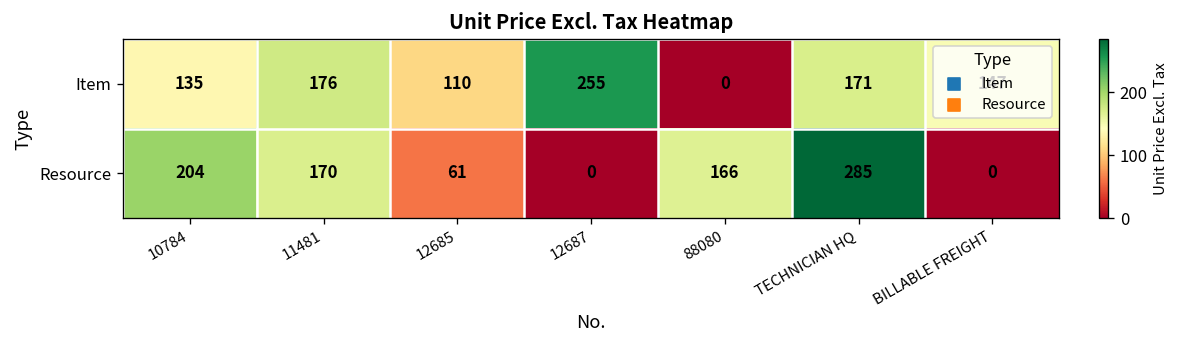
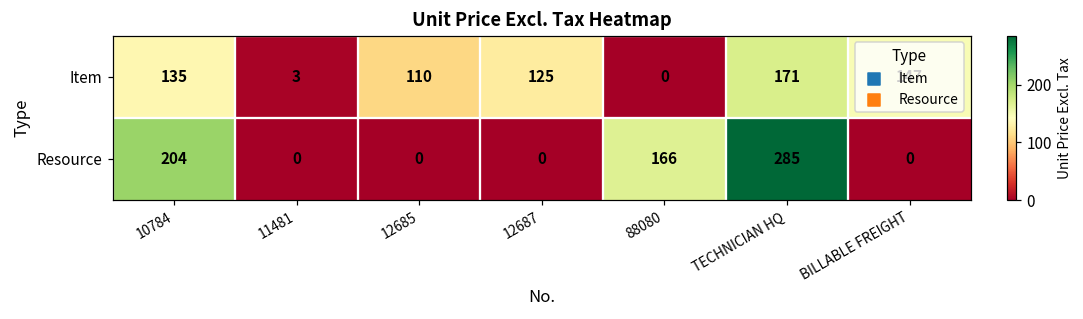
Item, 11481: 176 -> 3
Item, 12687: 255 -> 125
Resource, 11481: 170 -> 0
Resource, 12685: 61 -> 0
